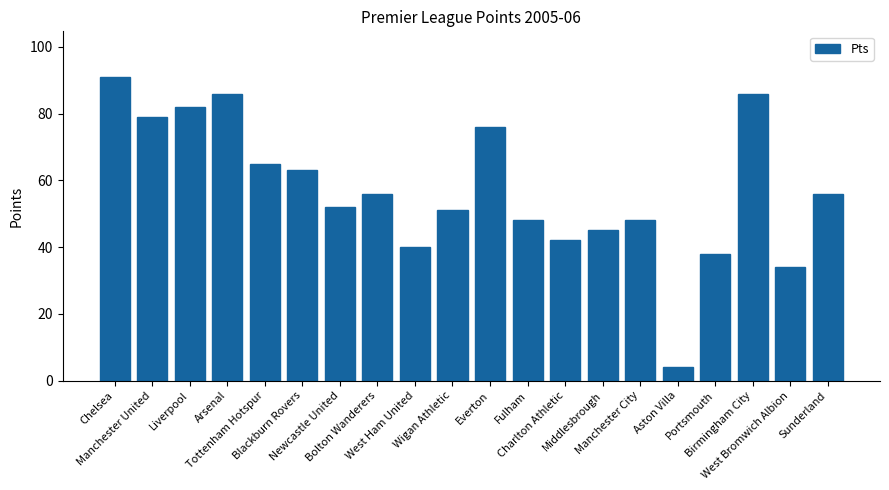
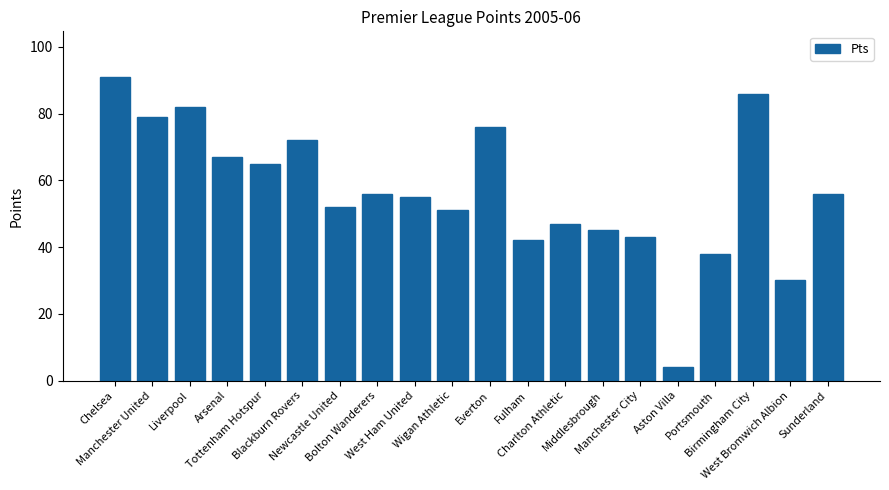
Arsenal: 86 -> 67
Blackburn Rovers: 63 -> 72
West Ham United: 40 -> 55
Fulham: 48 -> 42
Charlton Athletic: 42 -> 47
Manchester City: 48 -> 43
West Bromwich Albion: 34 -> 30
